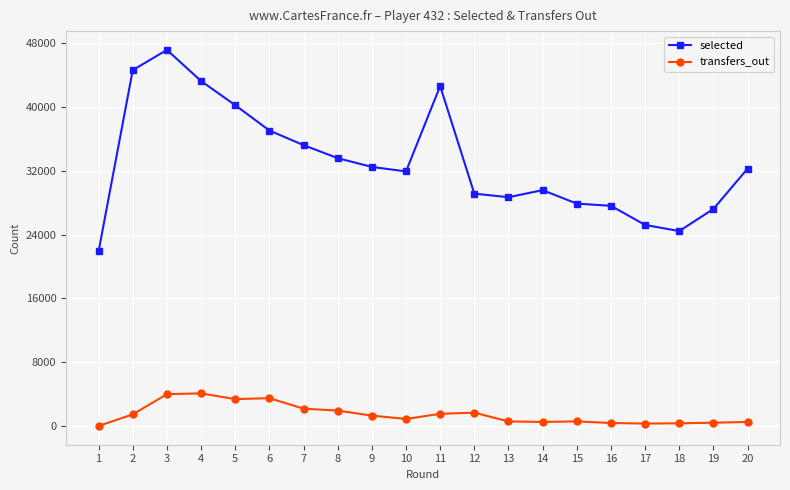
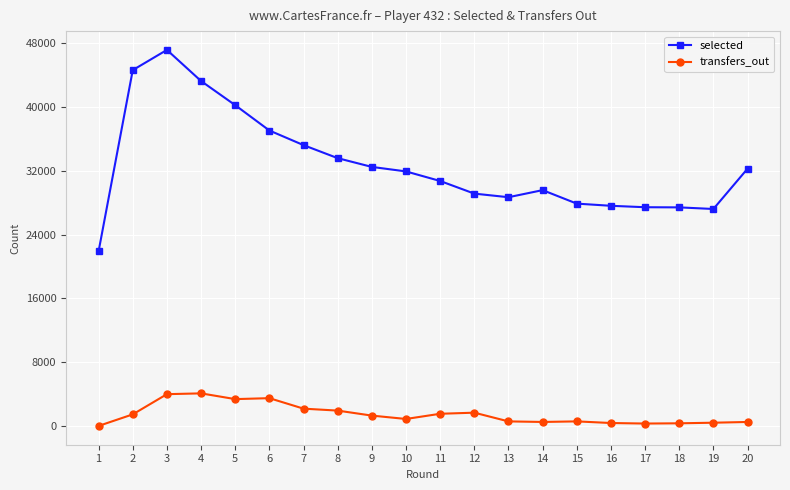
selected, 11: 43000 -> 31000
selected, 17: 25000 -> 27000
selected, 18: 24000 -> 27000
